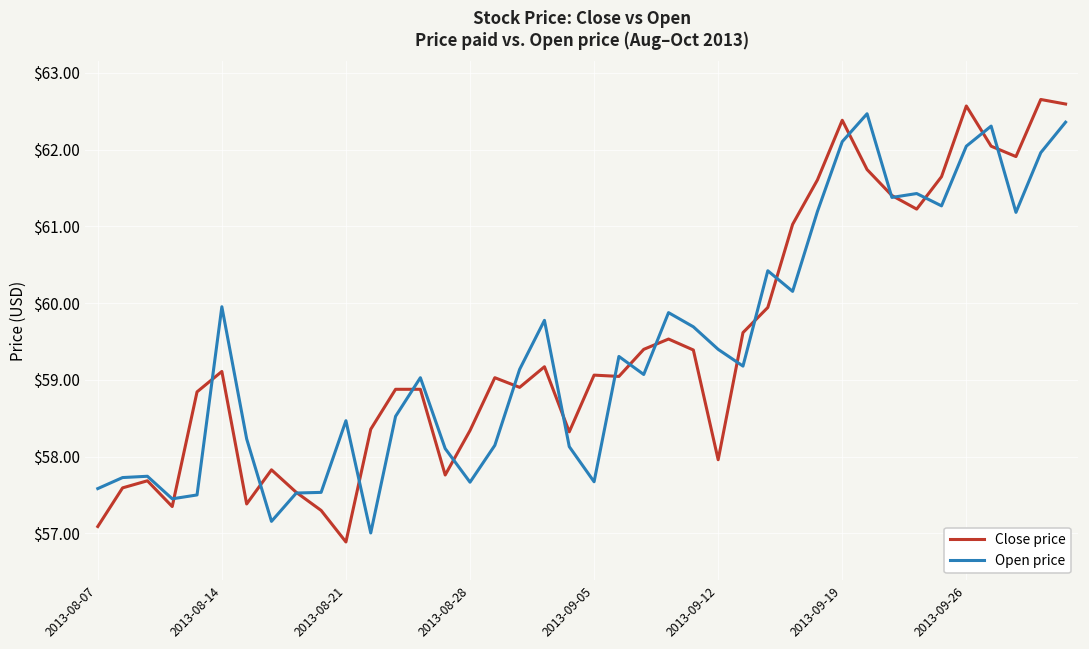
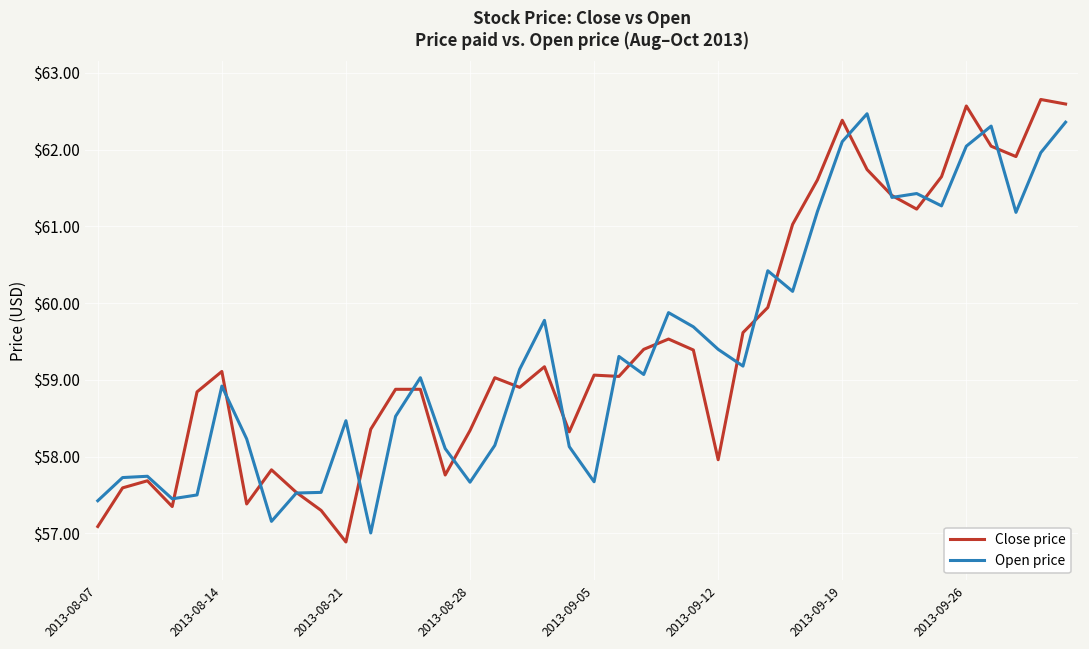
Open price, 2013-08-07: $57.6 -> $57.4
Open price, 2013-08-14: $60.0 -> $58.9
